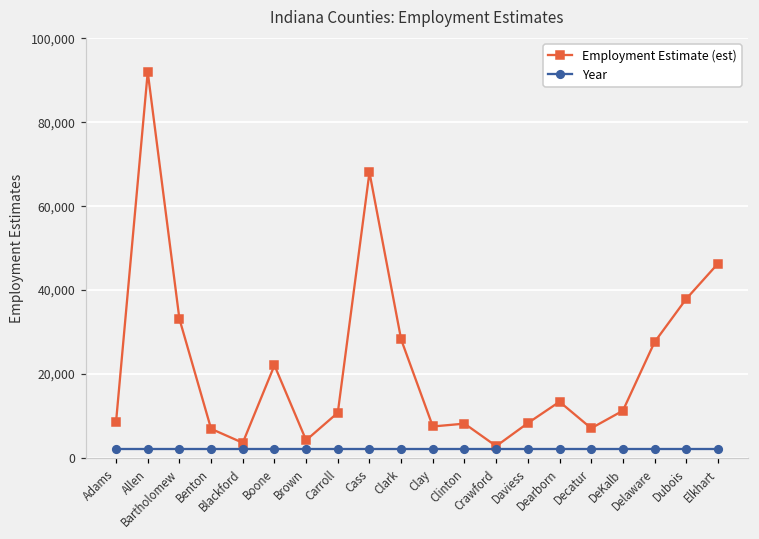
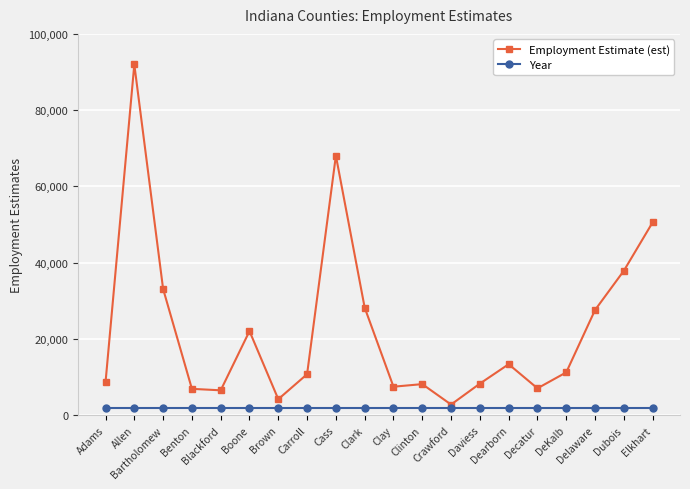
Employment Estimate (est), Blackford: 4,000 -> 7,000
Employment Estimate (est), Elkhart: 46,000 -> 51,000
